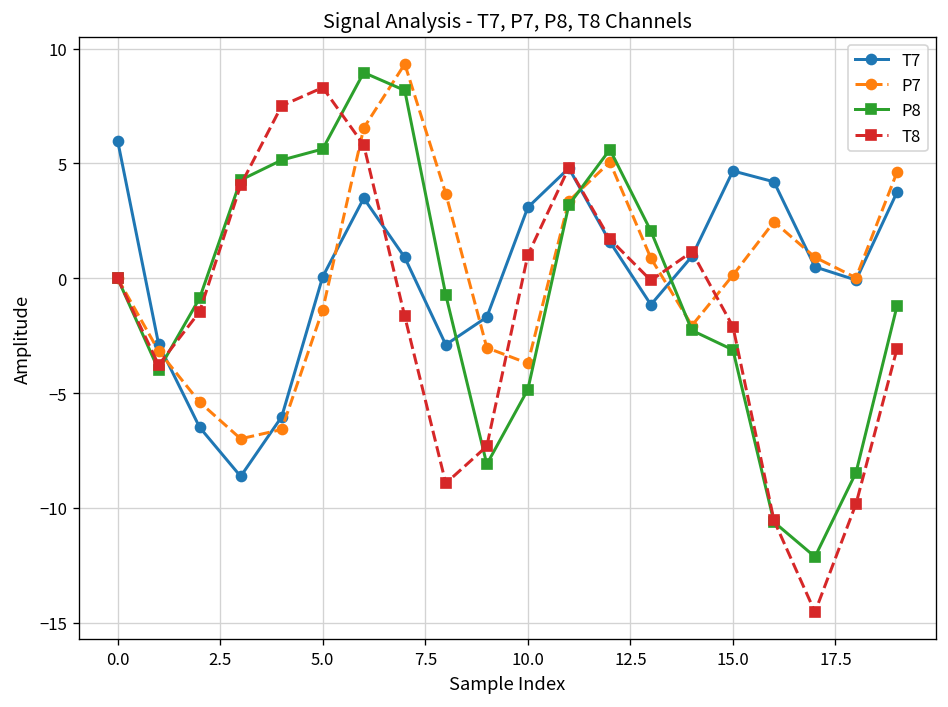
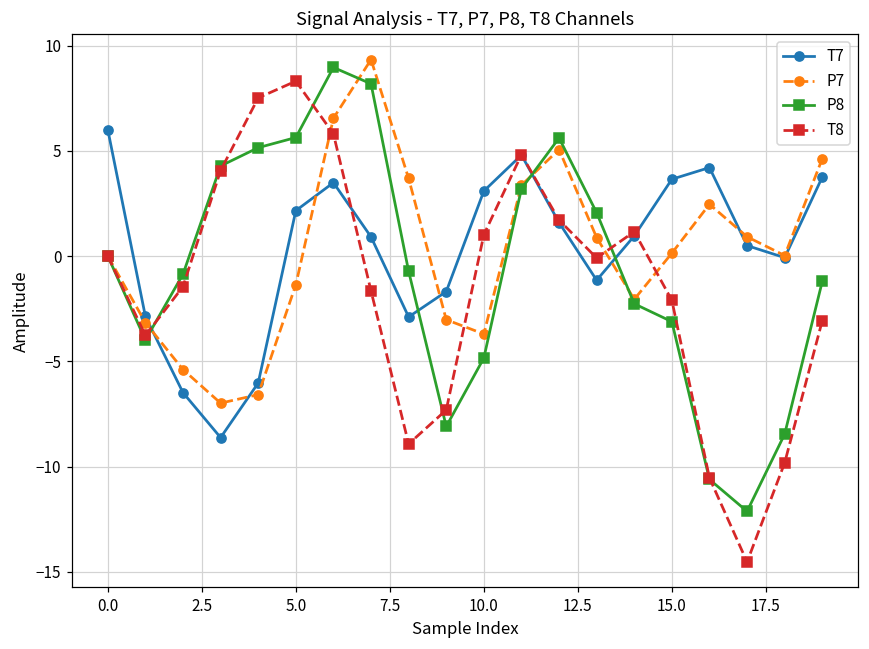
T7, 5.0: 0.1 -> 2.2
T7, 15.0: 4.7 -> 3.6
